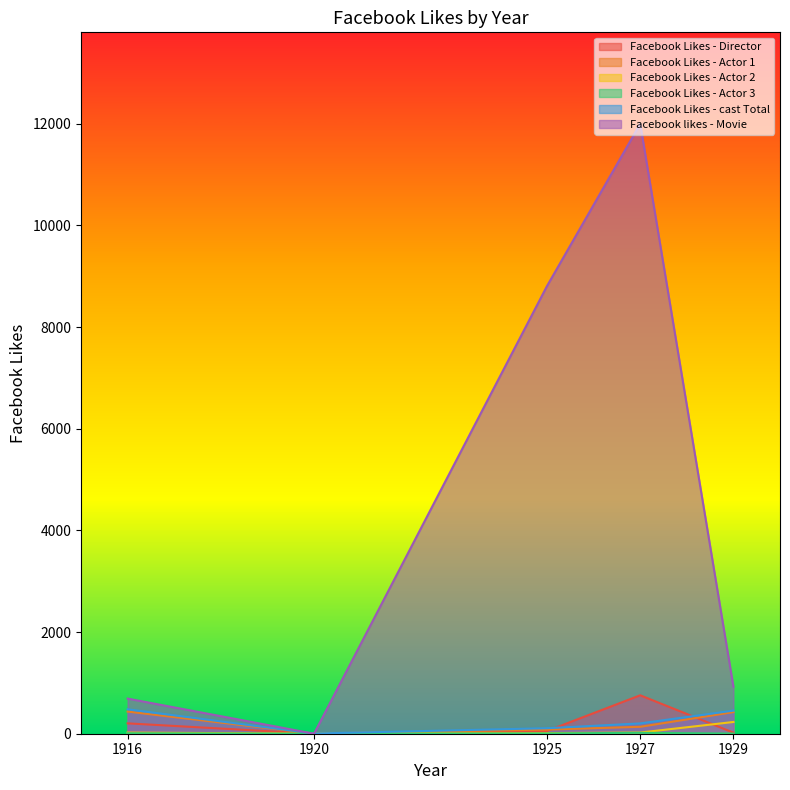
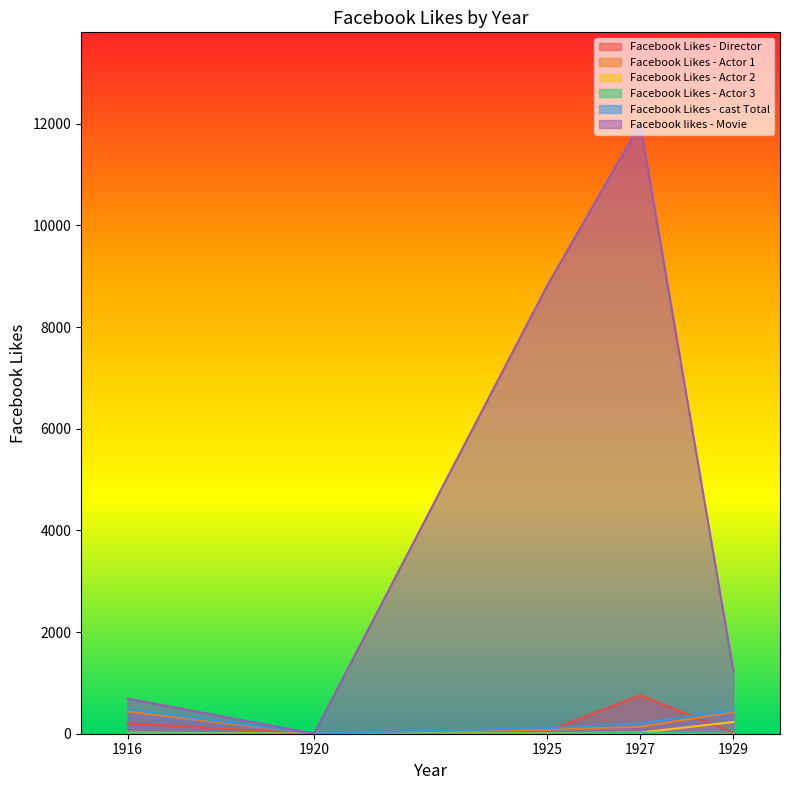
Facebook likes - Movie, 1929: 900 -> 1200
